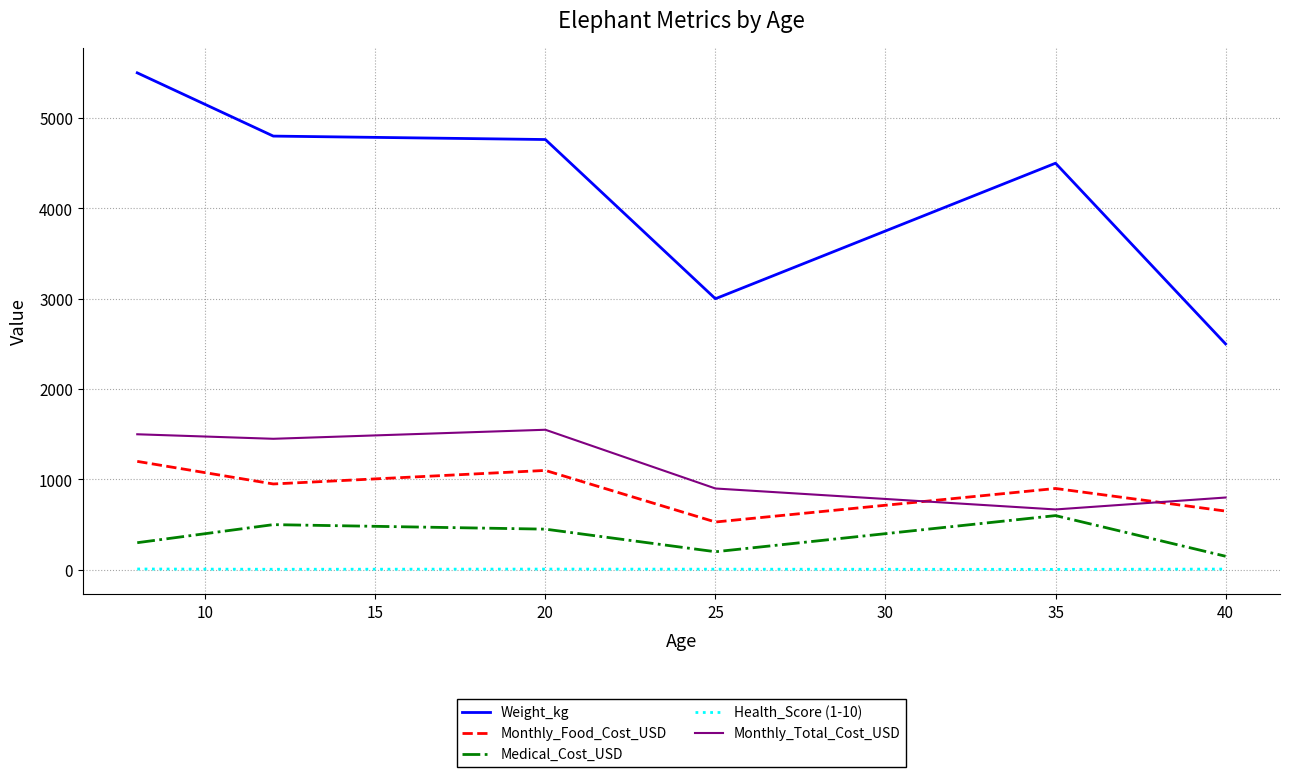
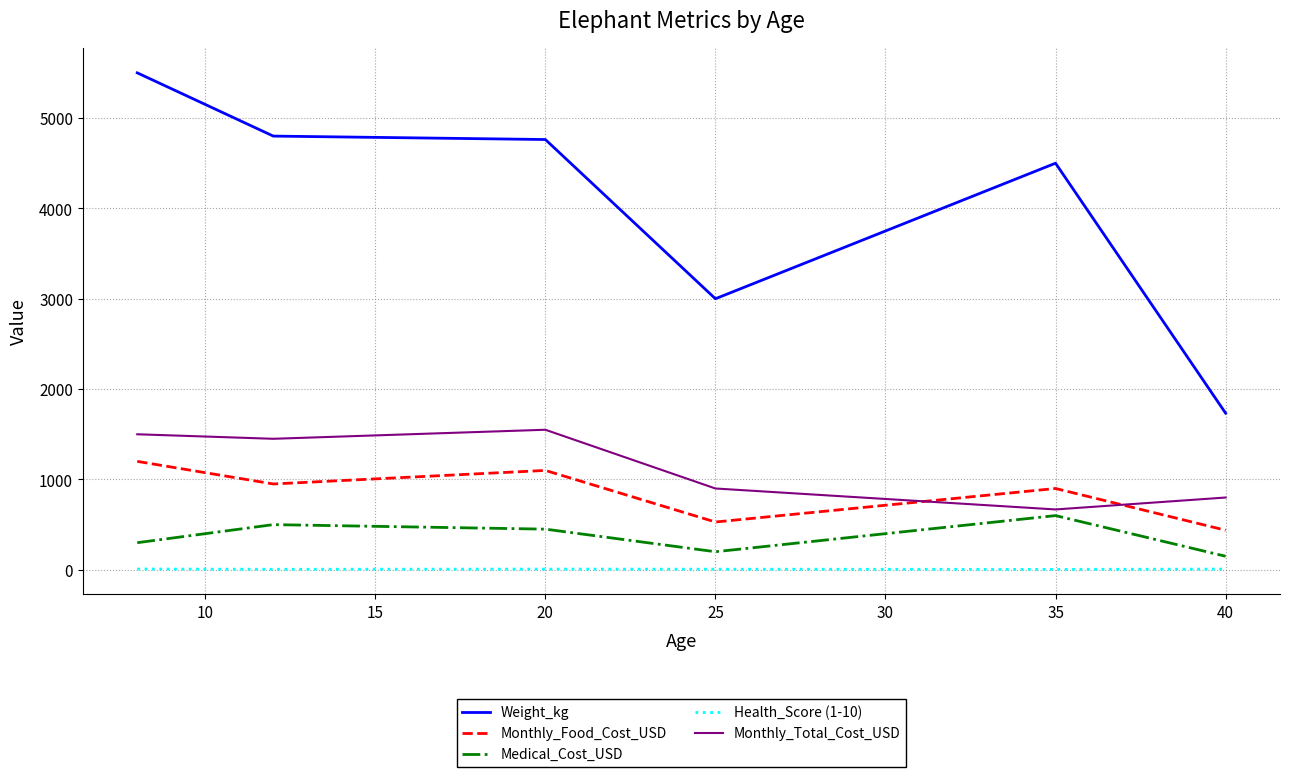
Weight_kg, 40: 2500 -> 1700
Monthly_Food_Cost_USD, 40: 700 -> 400
